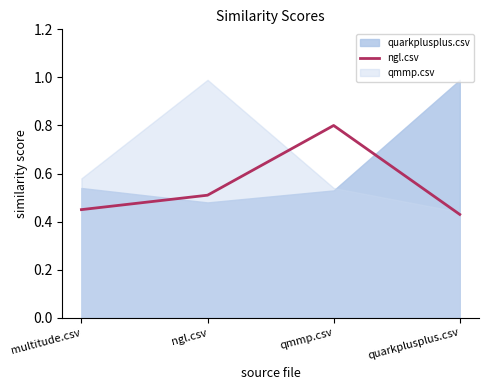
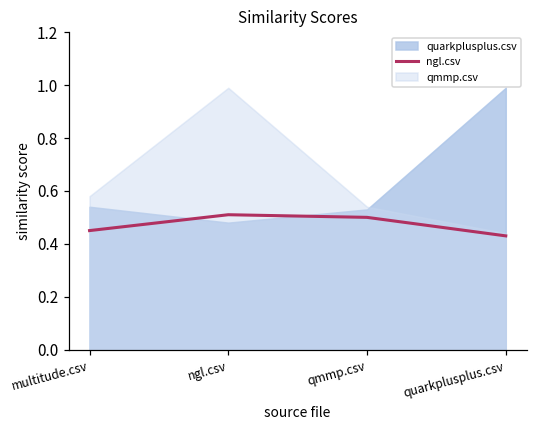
ngl.csv, qmmp.csv: 0.8 -> 0.5
